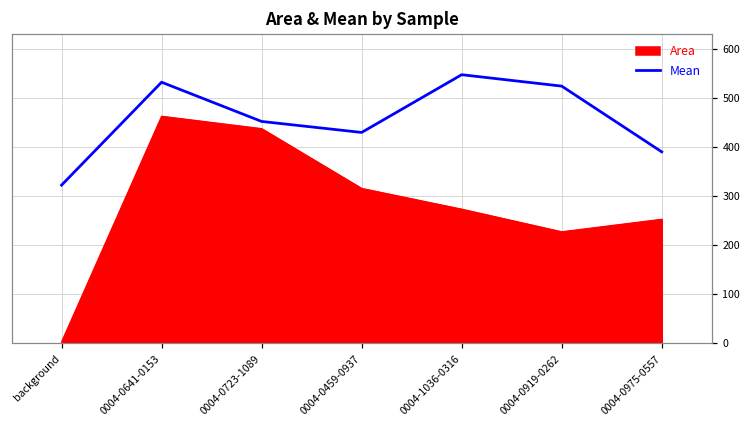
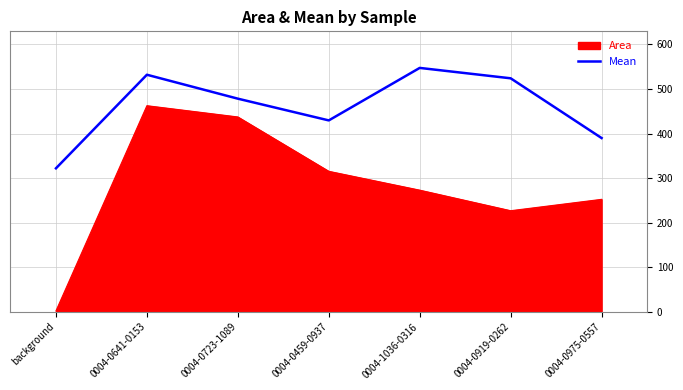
Mean, 0004-0723-1089: 450 -> 480
